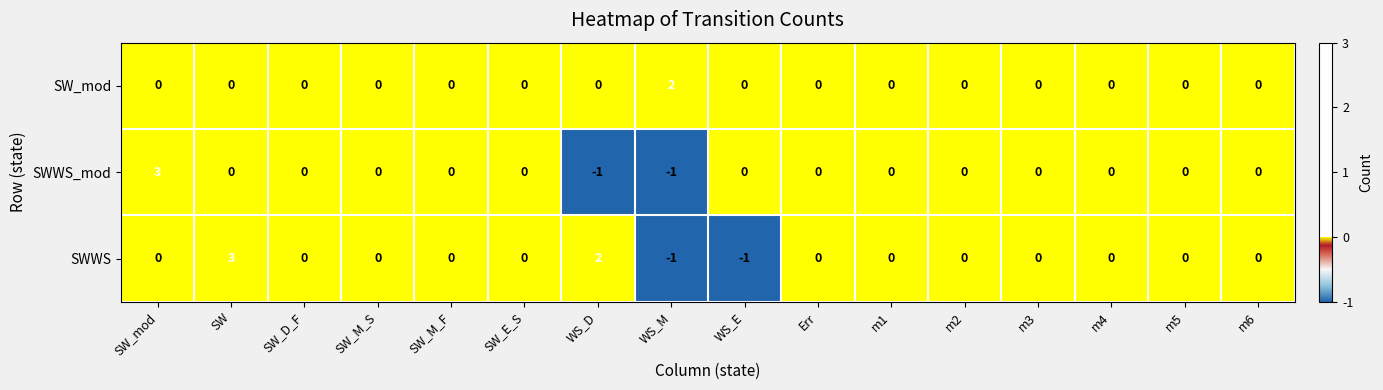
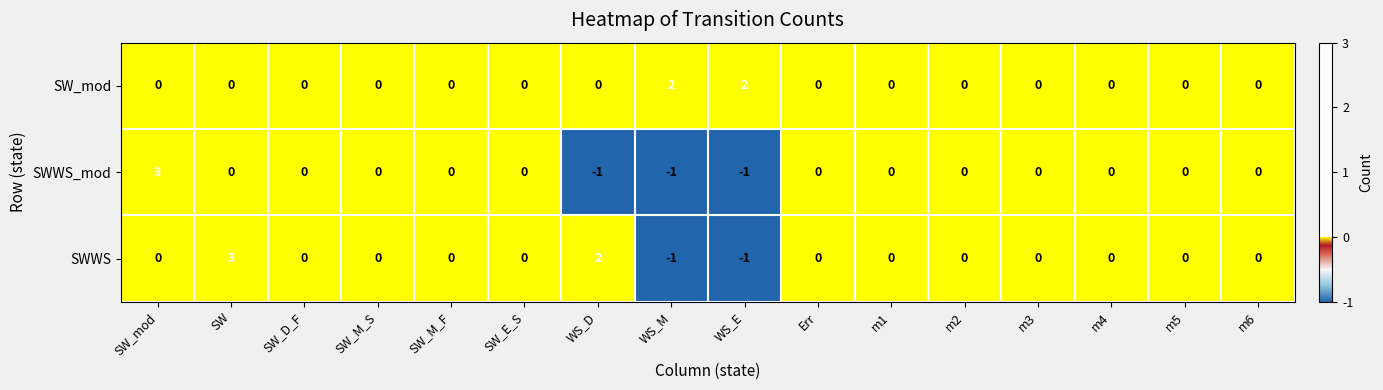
SW_mod, WS_E: 0 -> 2
SWWS_mod, WS_E: 0 -> -1
